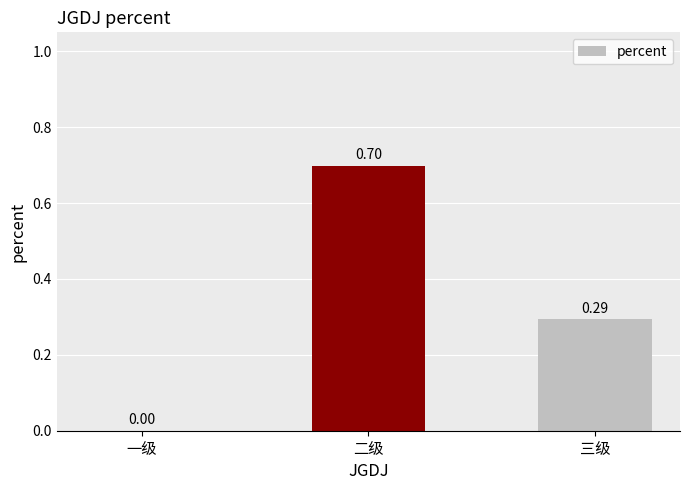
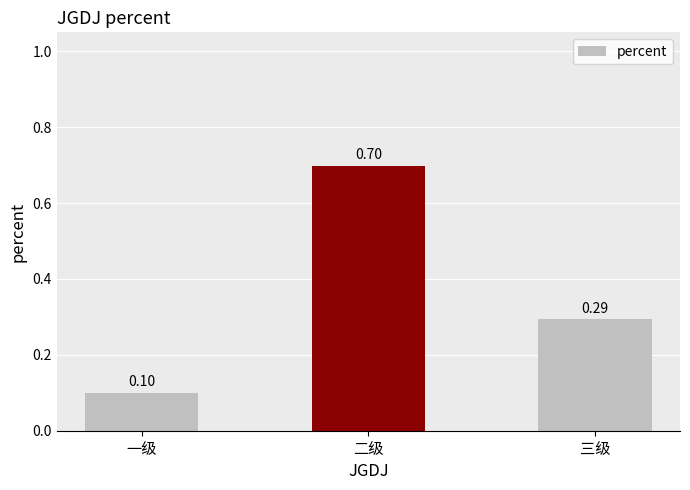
一级: 0.00 -> 0.10
